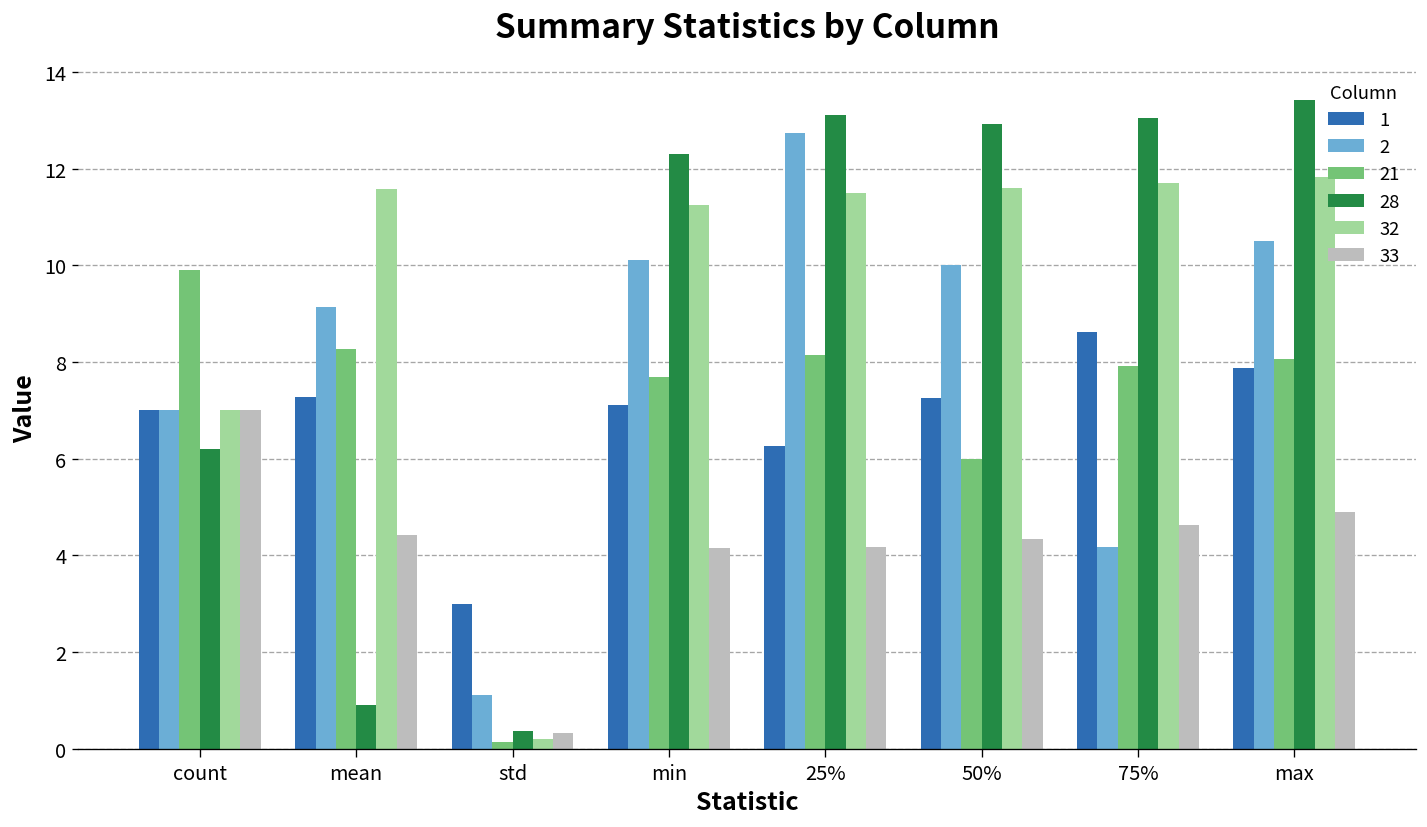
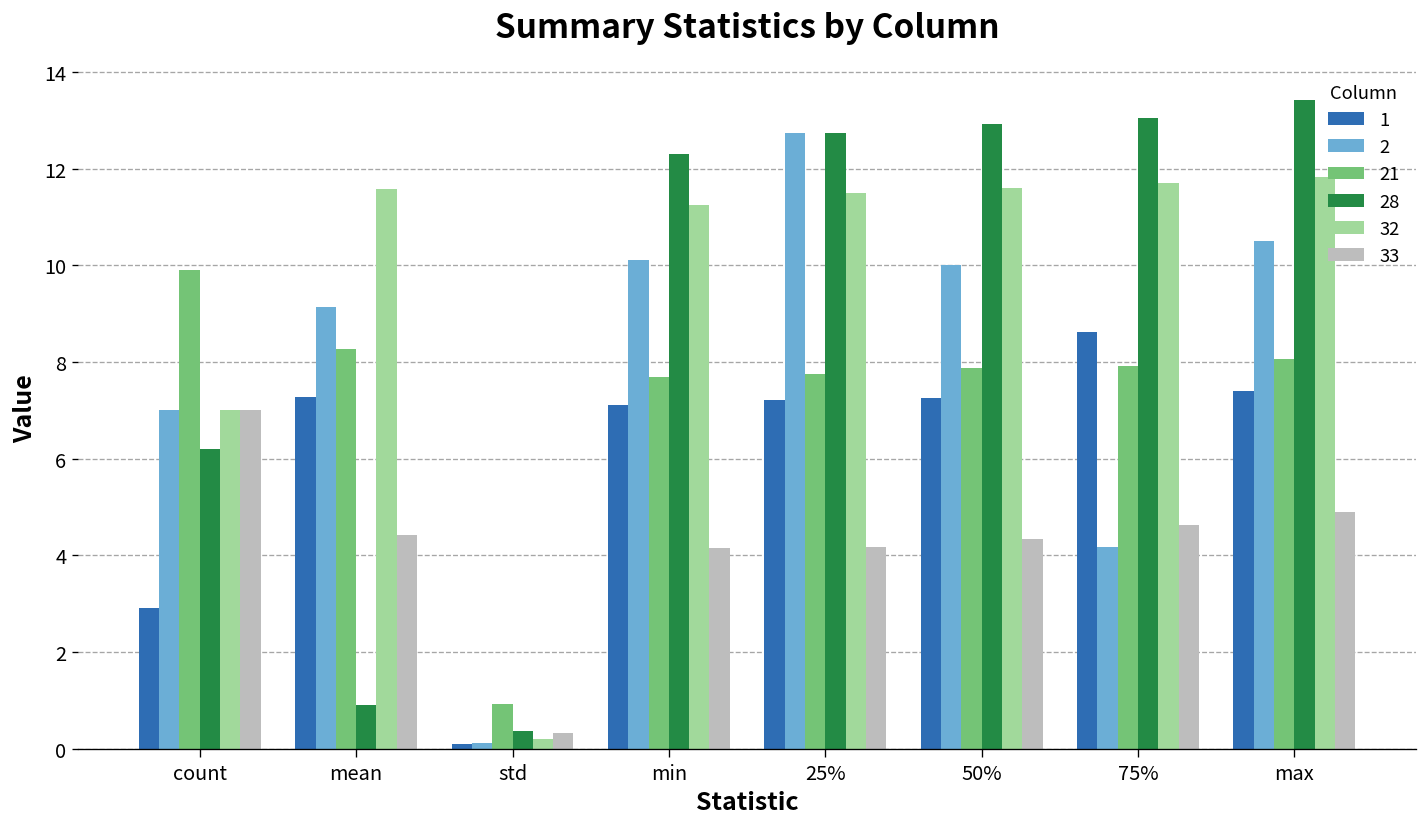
1, count: 7.0 -> 2.9
1, std: 3.0 -> 0.1
2, std: 1.1 -> 0.1
21, std: 0.1 -> 0.9
1, 25%: 6.3 -> 7.2
21, 25%: 8.1 -> 7.8
28, 25%: 13.1 -> 12.7
21, 50%: 6.0 -> 7.9
1, max: 7.9 -> 7.4
